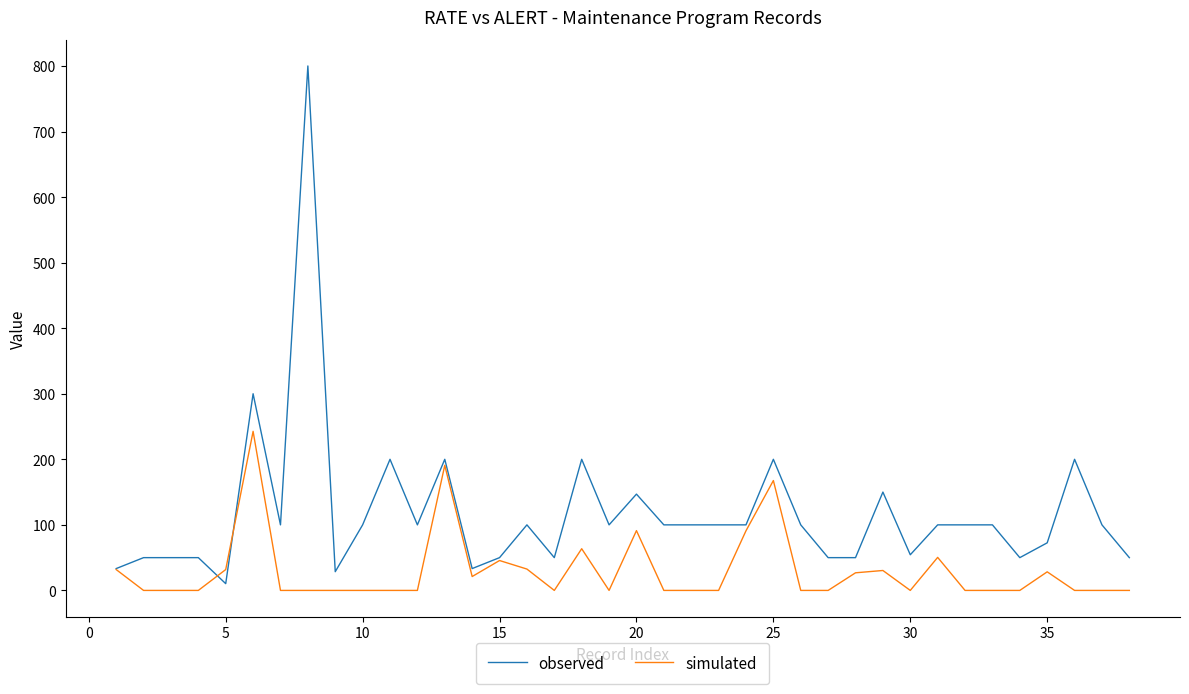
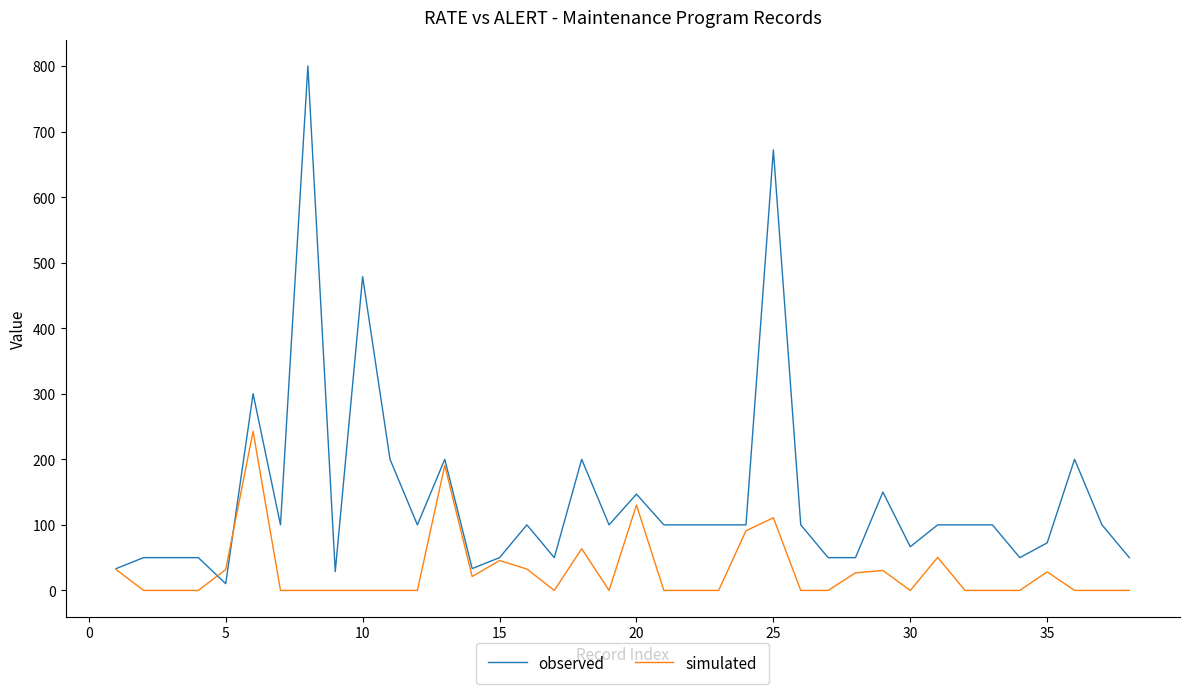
observed, 10: 100 -> 480
simulated, 20: 90 -> 130
observed, 25: 200 -> 670
simulated, 25: 170 -> 110
observed, 30: 50 -> 70
